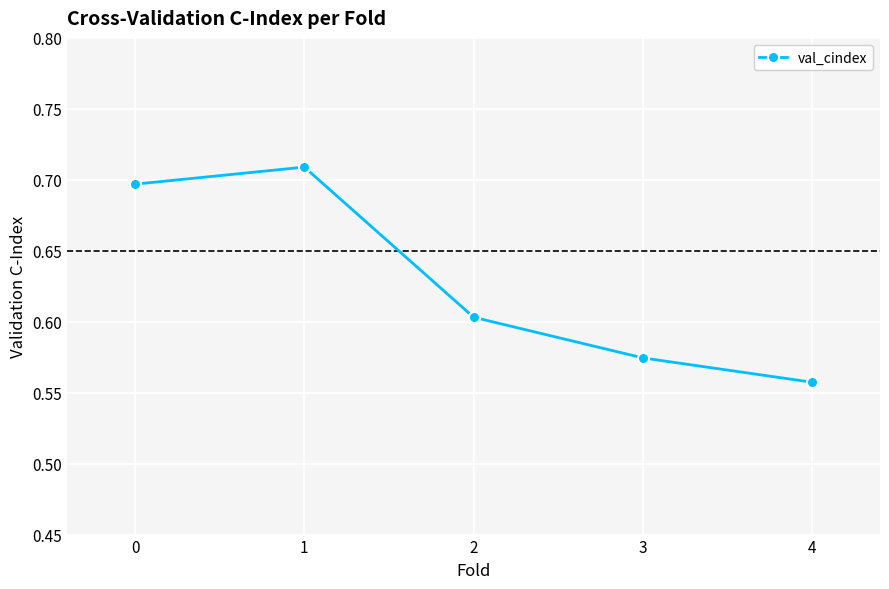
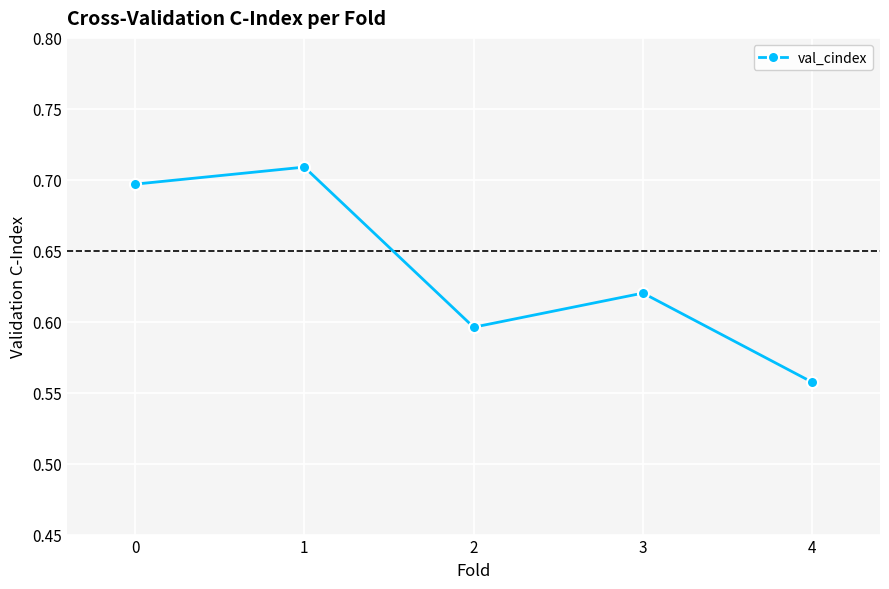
2: 0.603 -> 0.596
3: 0.574 -> 0.620
